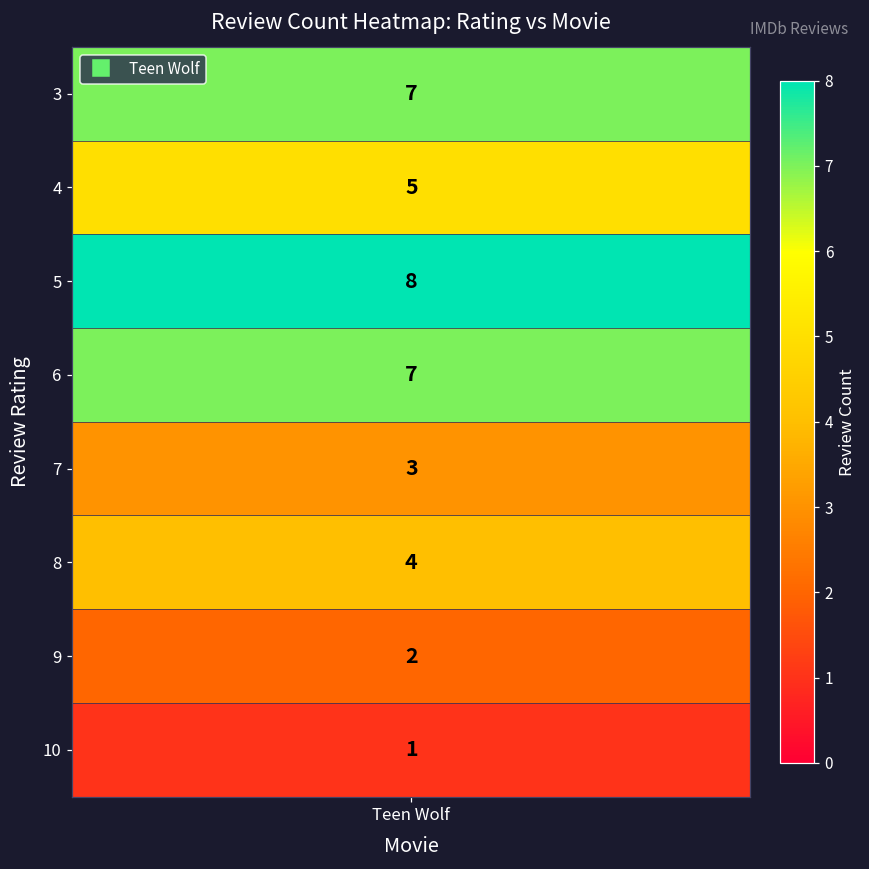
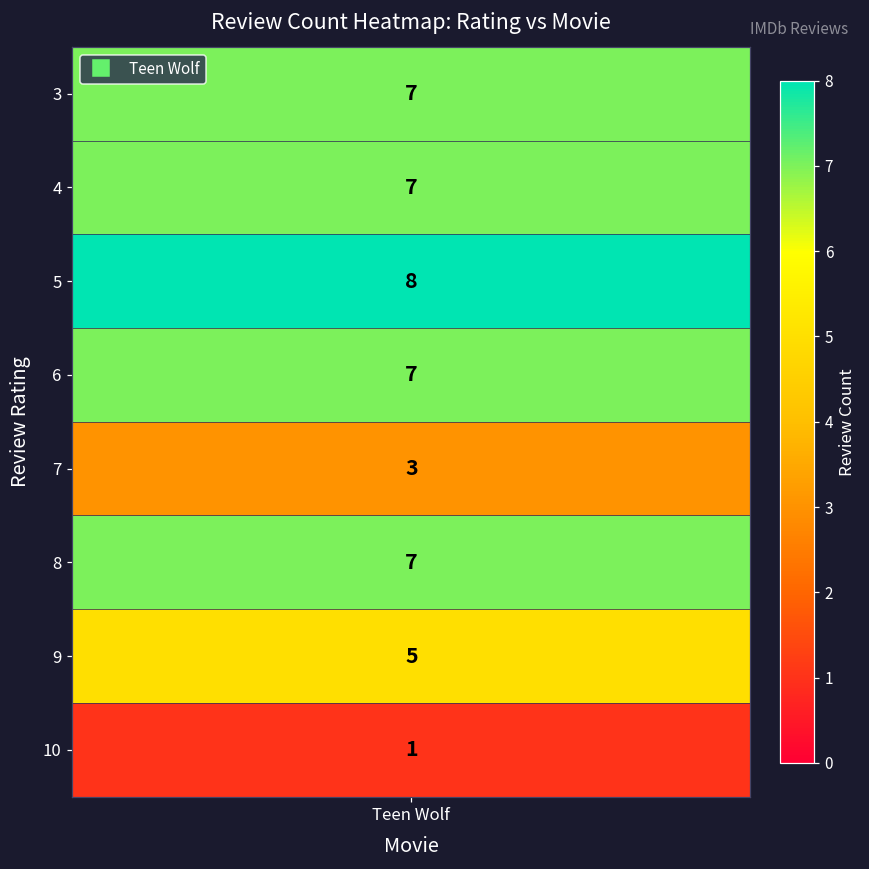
4, Teen Wolf: 5 -> 7
8, Teen Wolf: 4 -> 7
9, Teen Wolf: 2 -> 5
